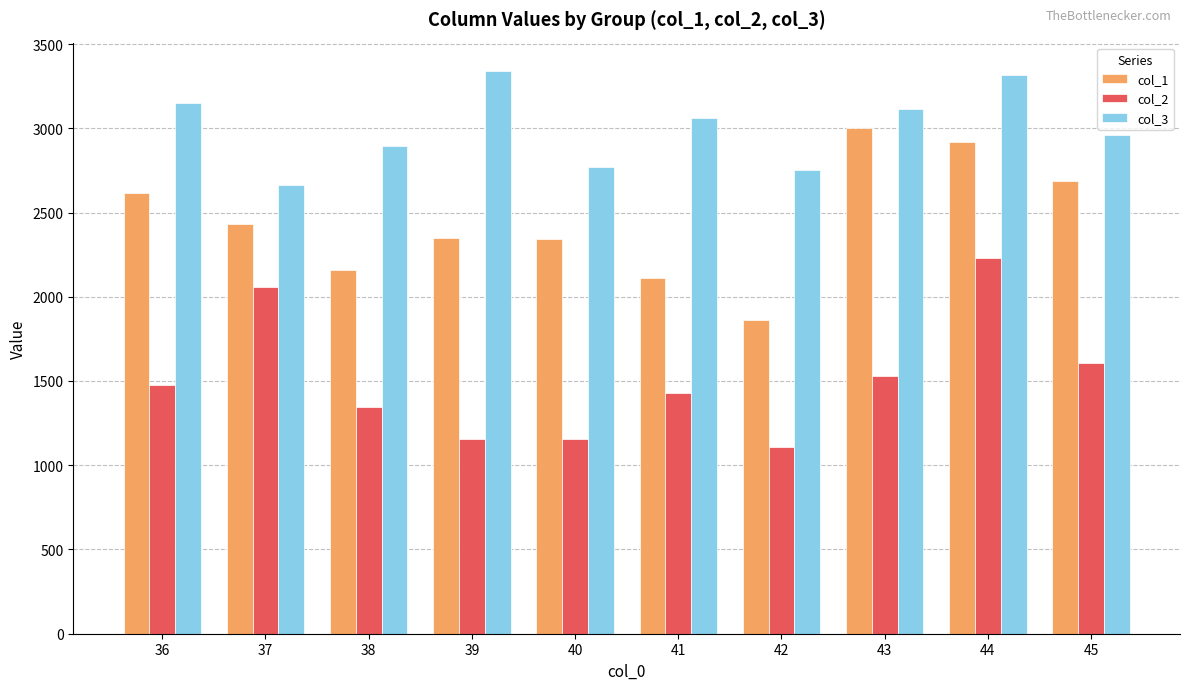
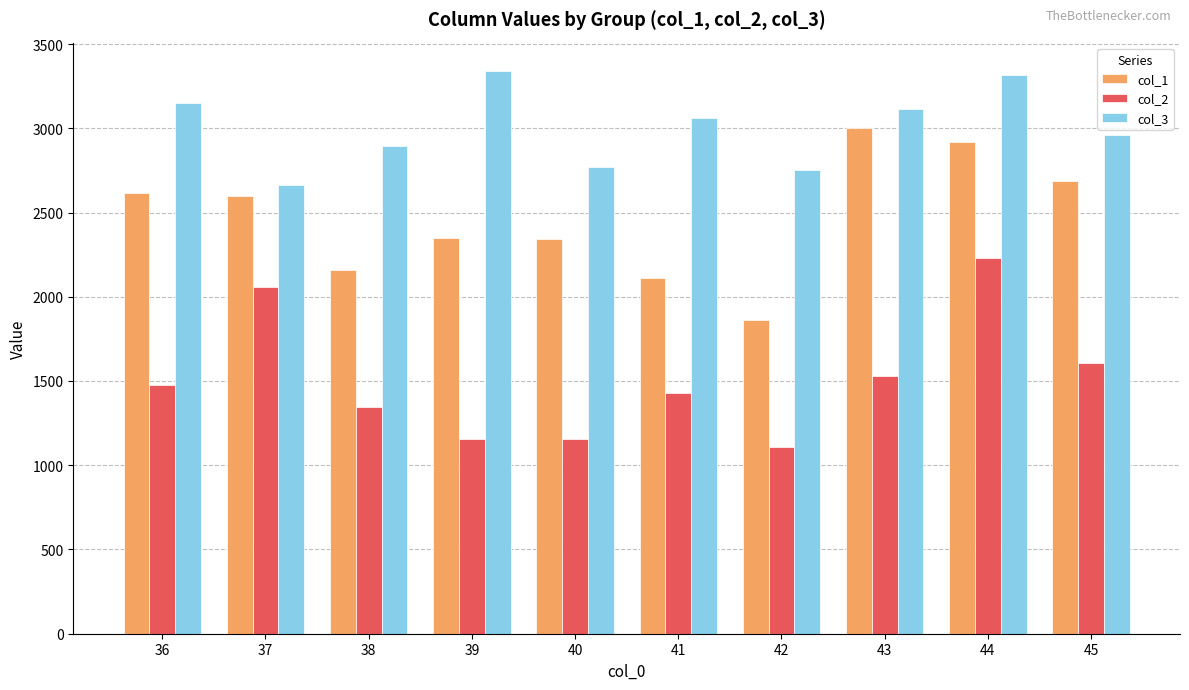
col_1, 37: 2430 -> 2600
